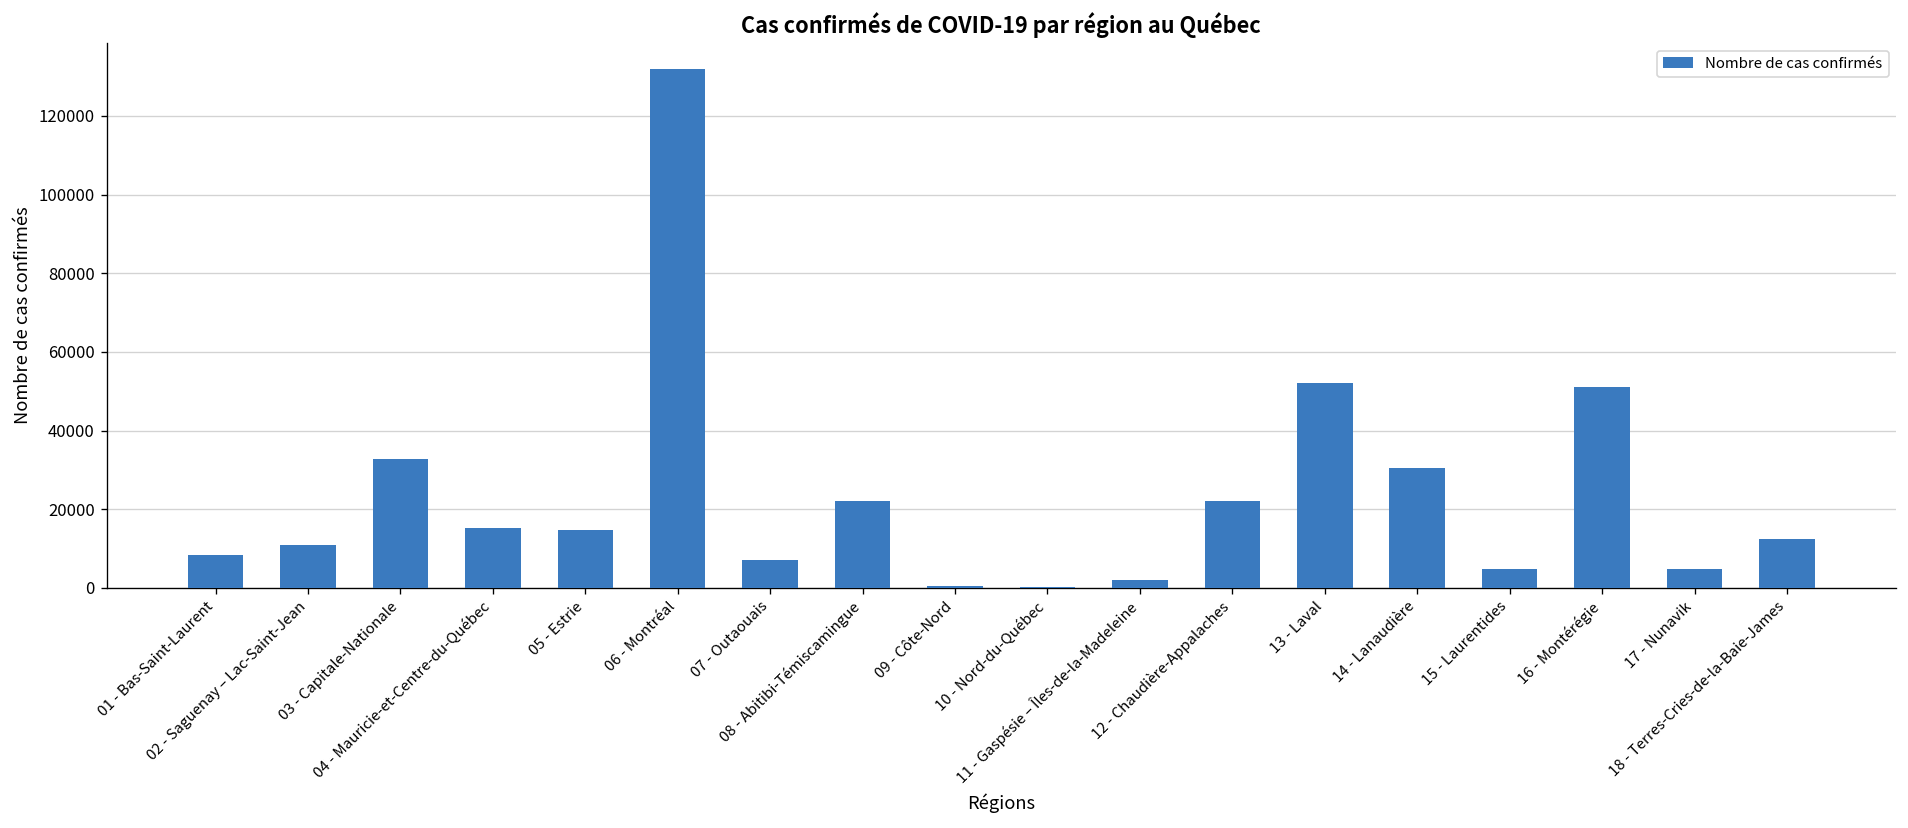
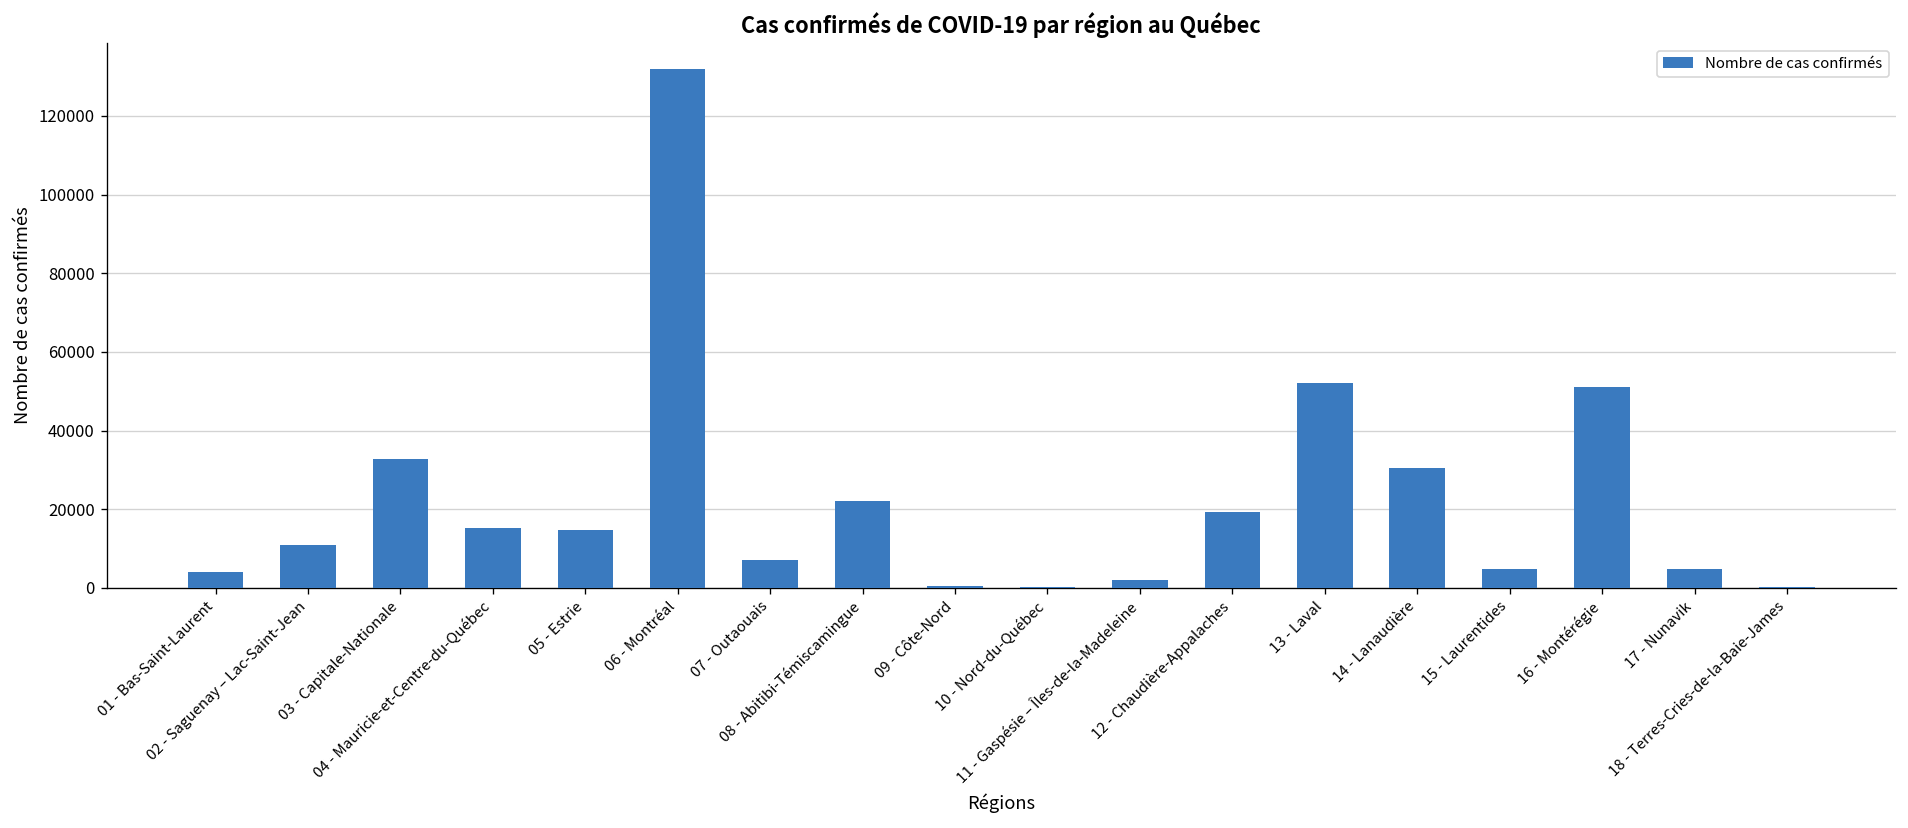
01 - Bas-Saint-Laurent: 8000 -> 4000
12 - Chaudière-Appalaches: 22000 -> 19000
18 - Terres-Cries-de-la-Baie-James: 13000 -> 0
